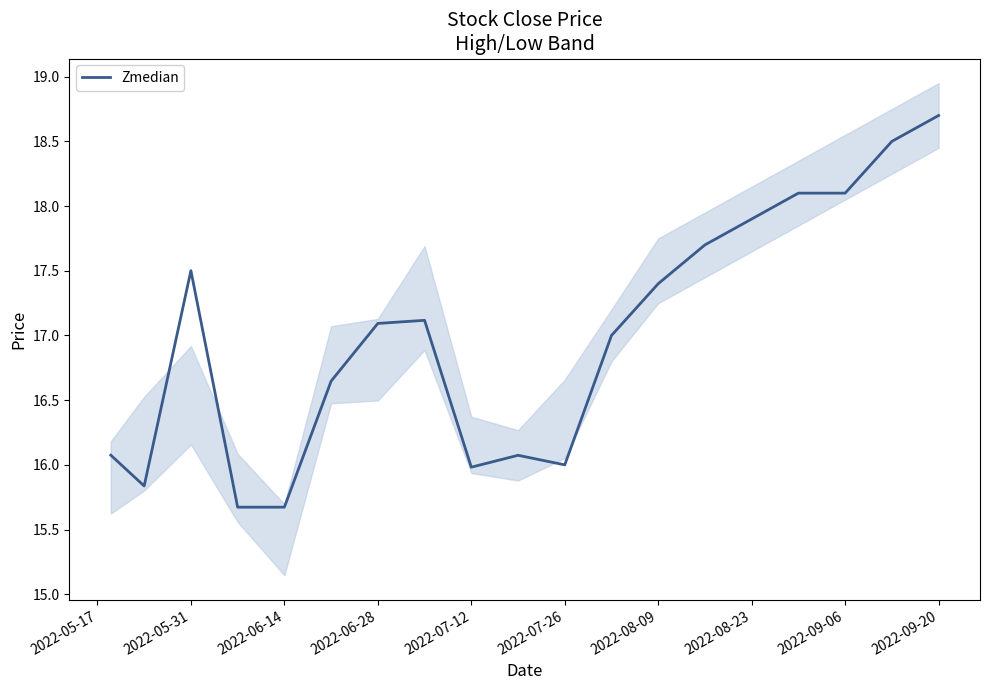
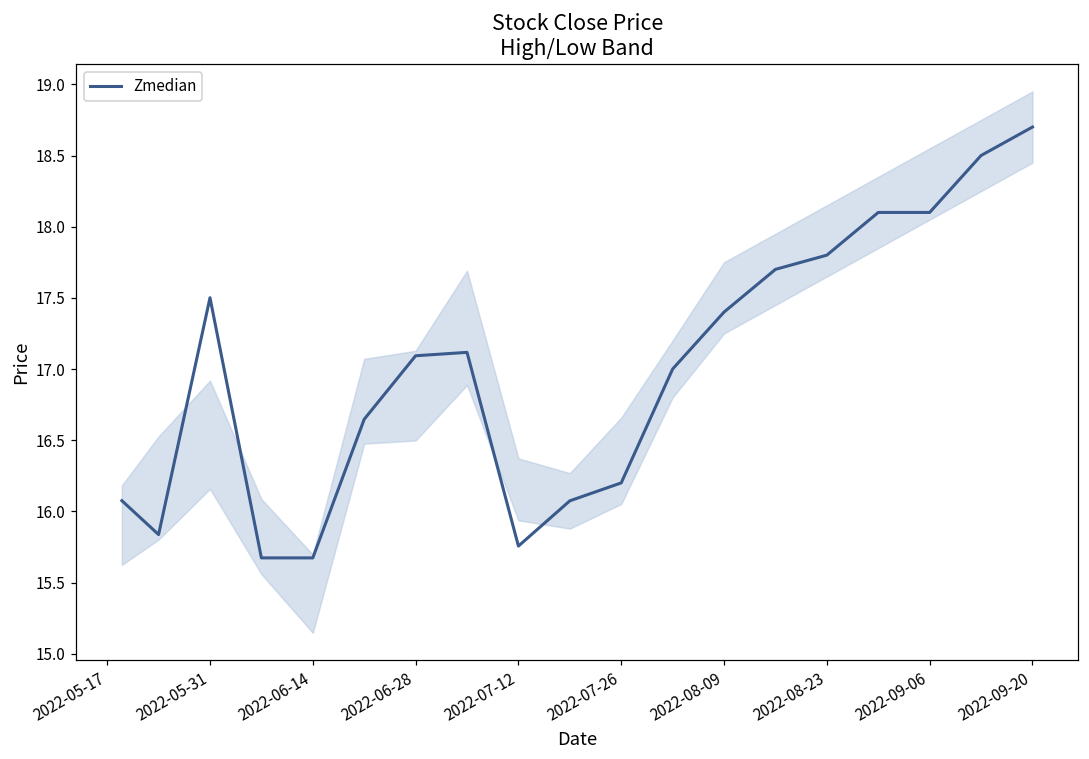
Zmedian, 2022-07-12: 15.98 -> 15.76
Zmedian, 2022-07-26: 16.0 -> 16.2
Zmedian, 2022-08-23: 17.9 -> 17.8
